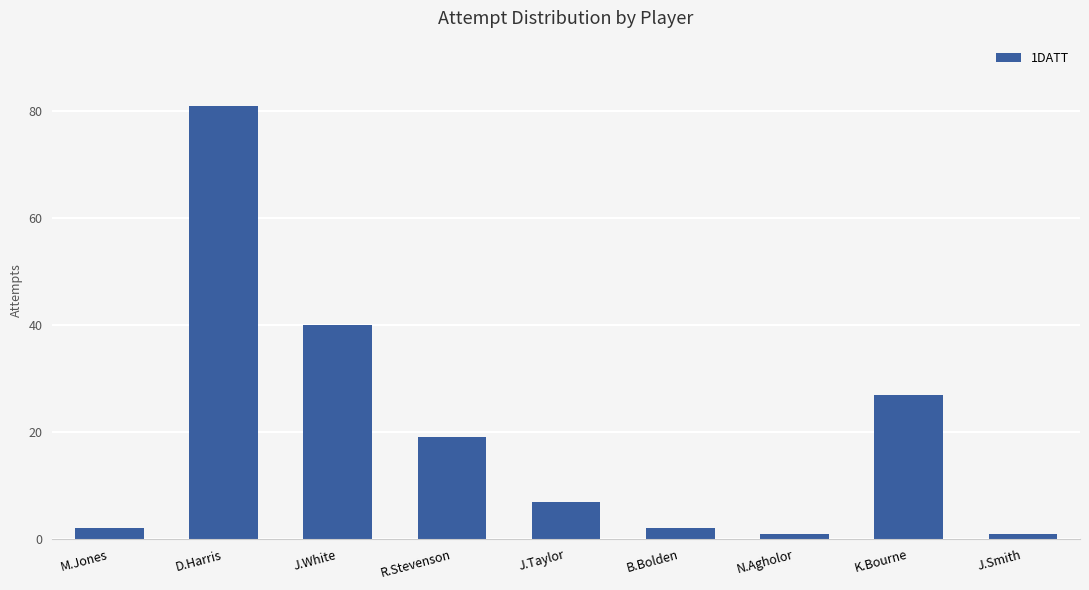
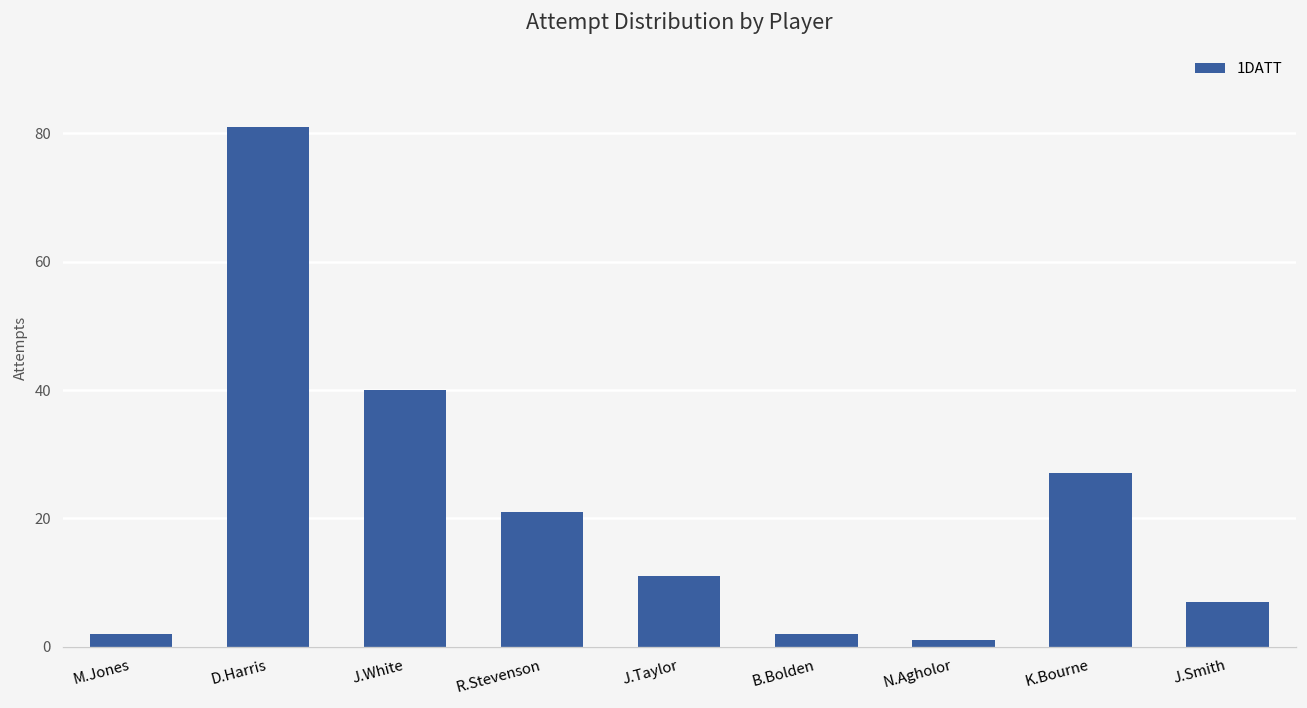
R.Stevenson: 19 -> 21
J.Taylor: 7 -> 11
J.Smith: 1 -> 7
